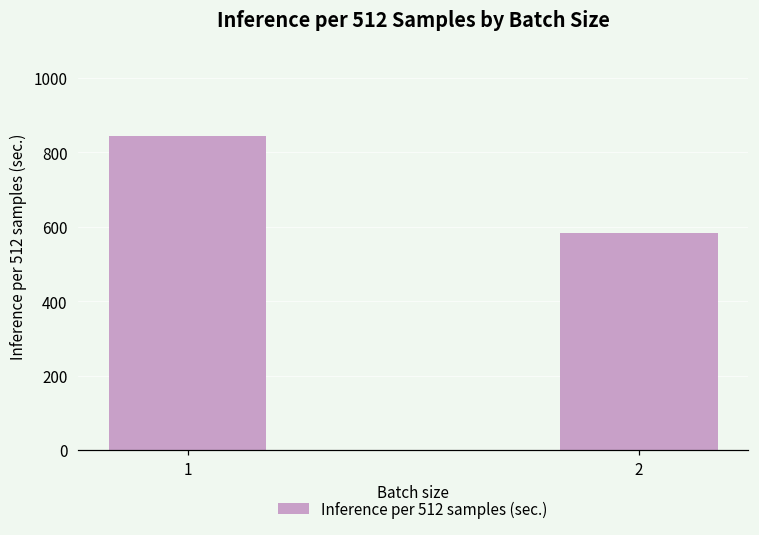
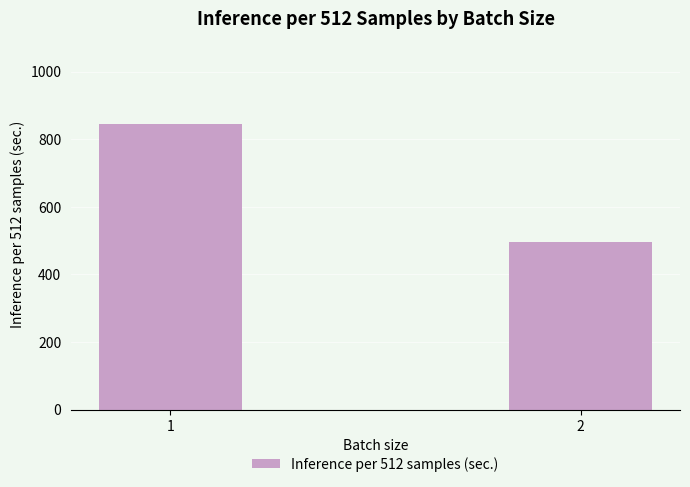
2: 580 -> 500
